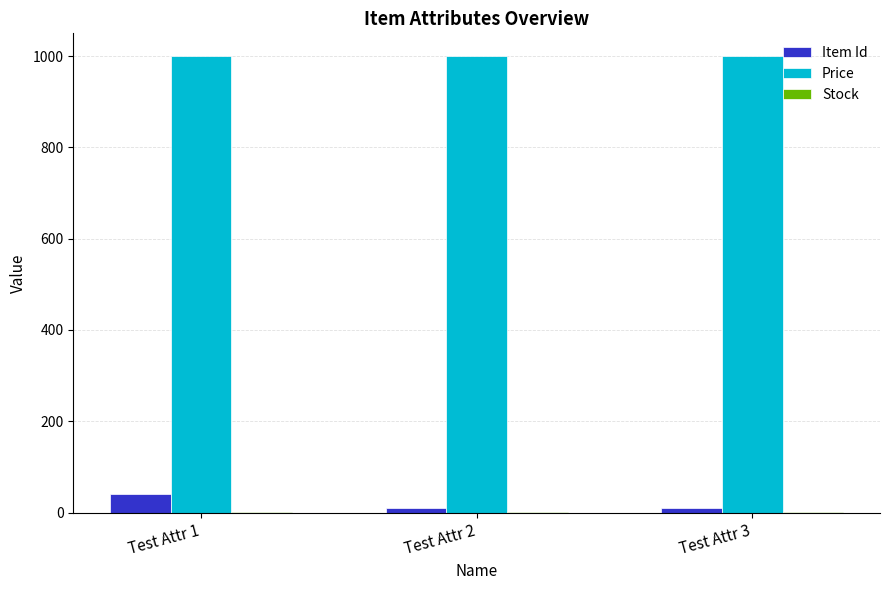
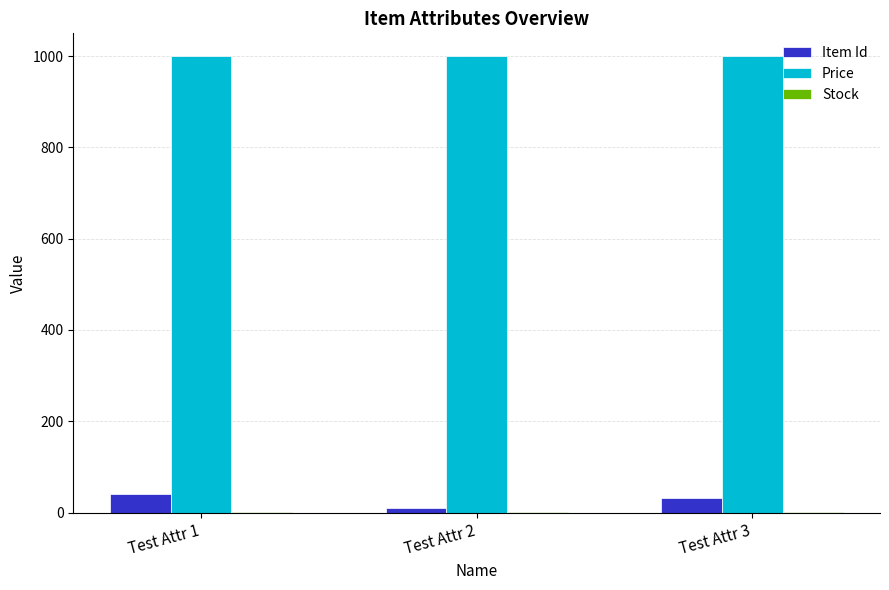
Item Id, Test Attr 3: 10 -> 30
